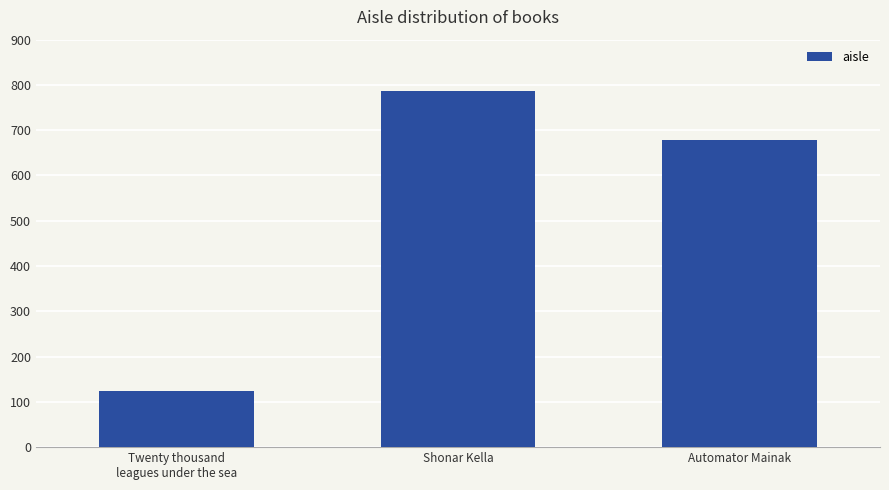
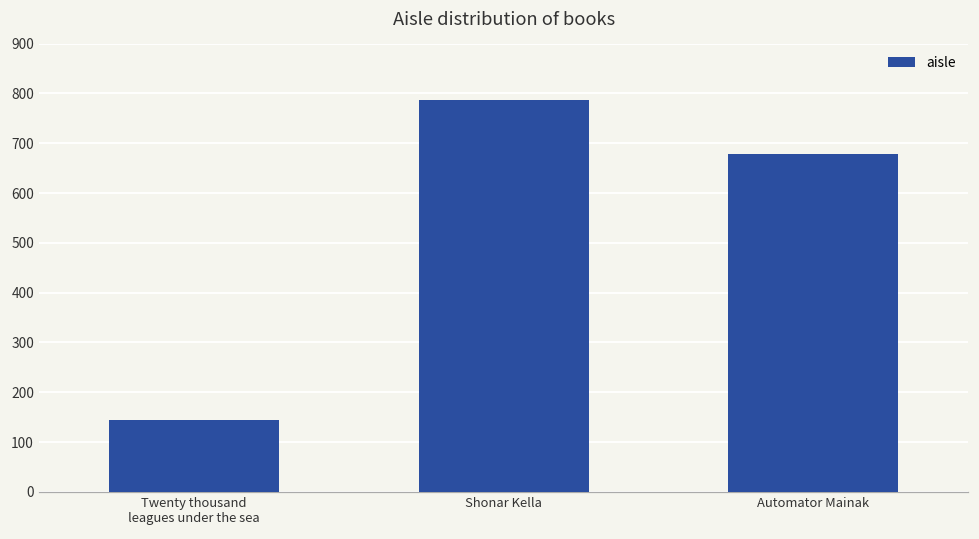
Twenty thousand leagues under the sea: 130 -> 150
